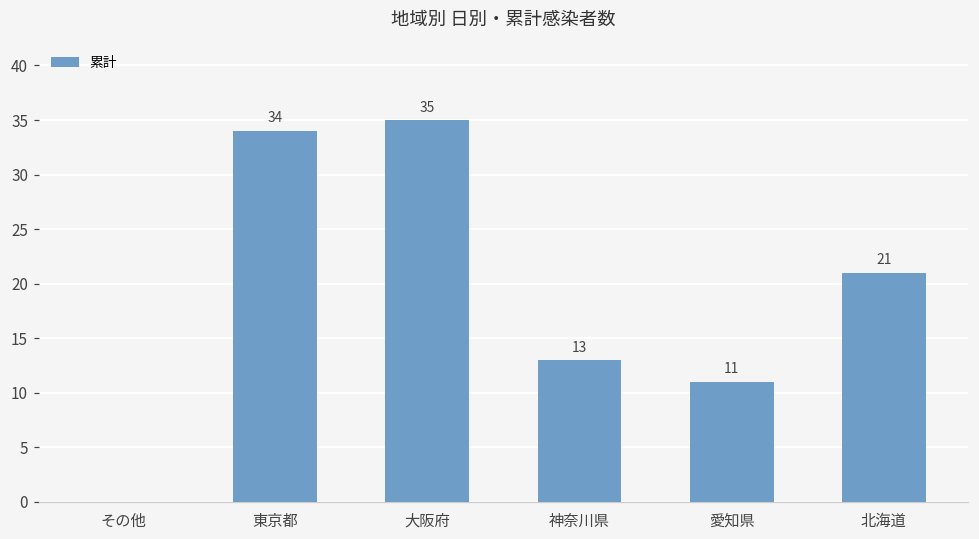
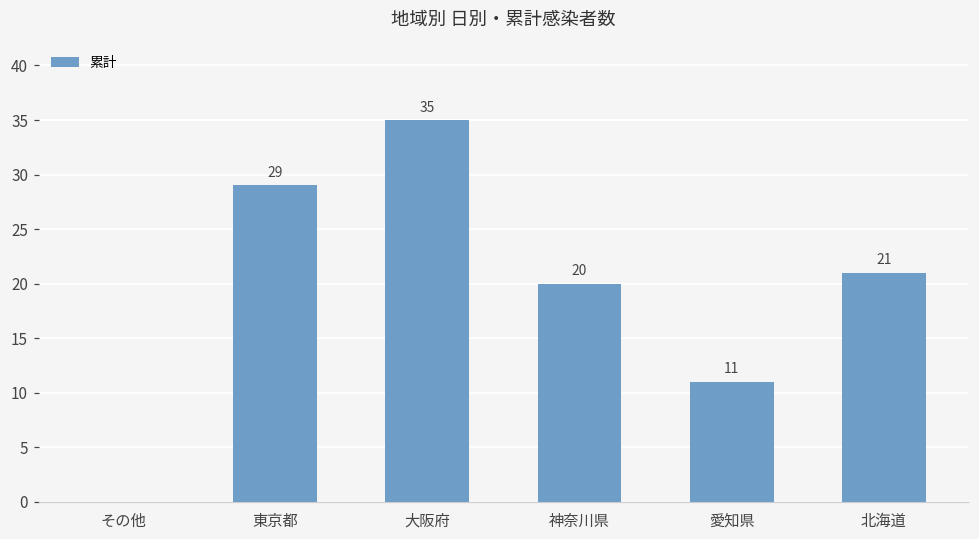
東京都: 34 -> 29
神奈川県: 13 -> 20
